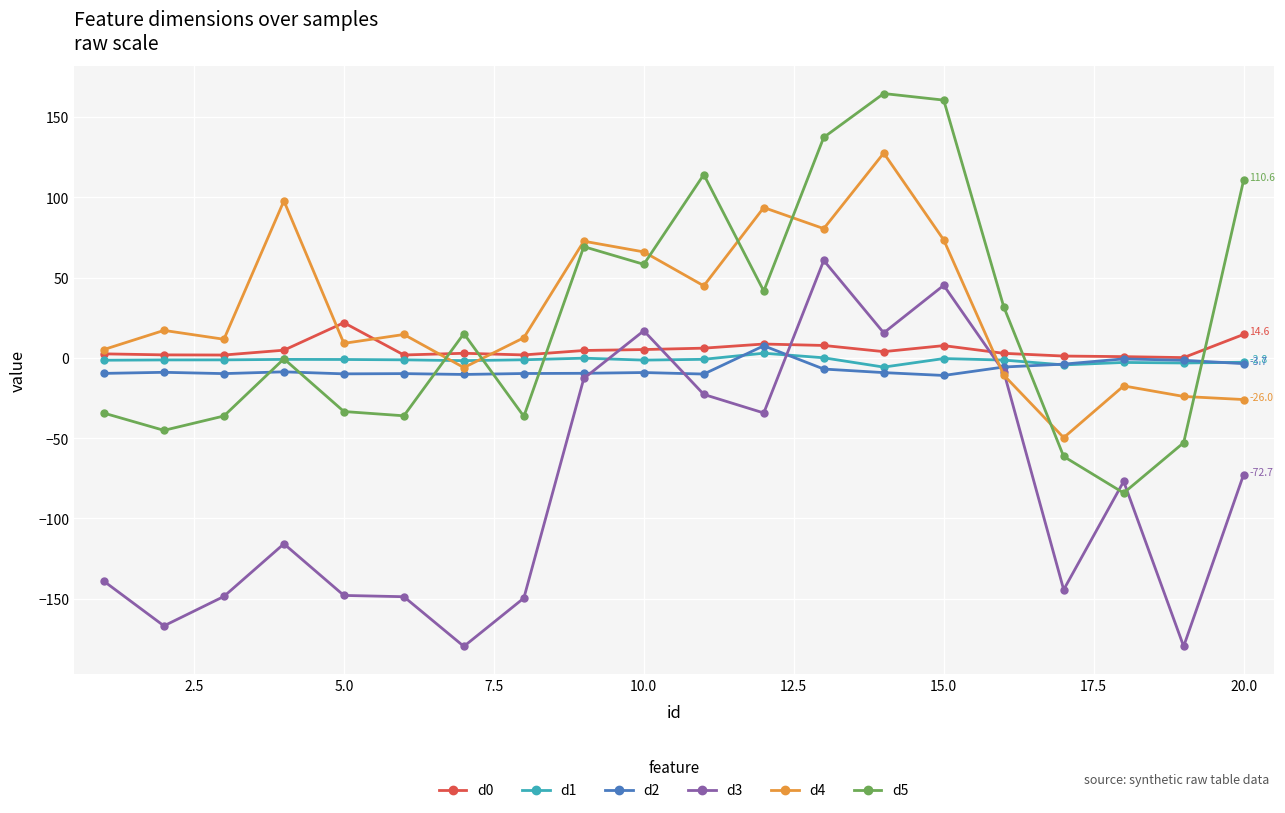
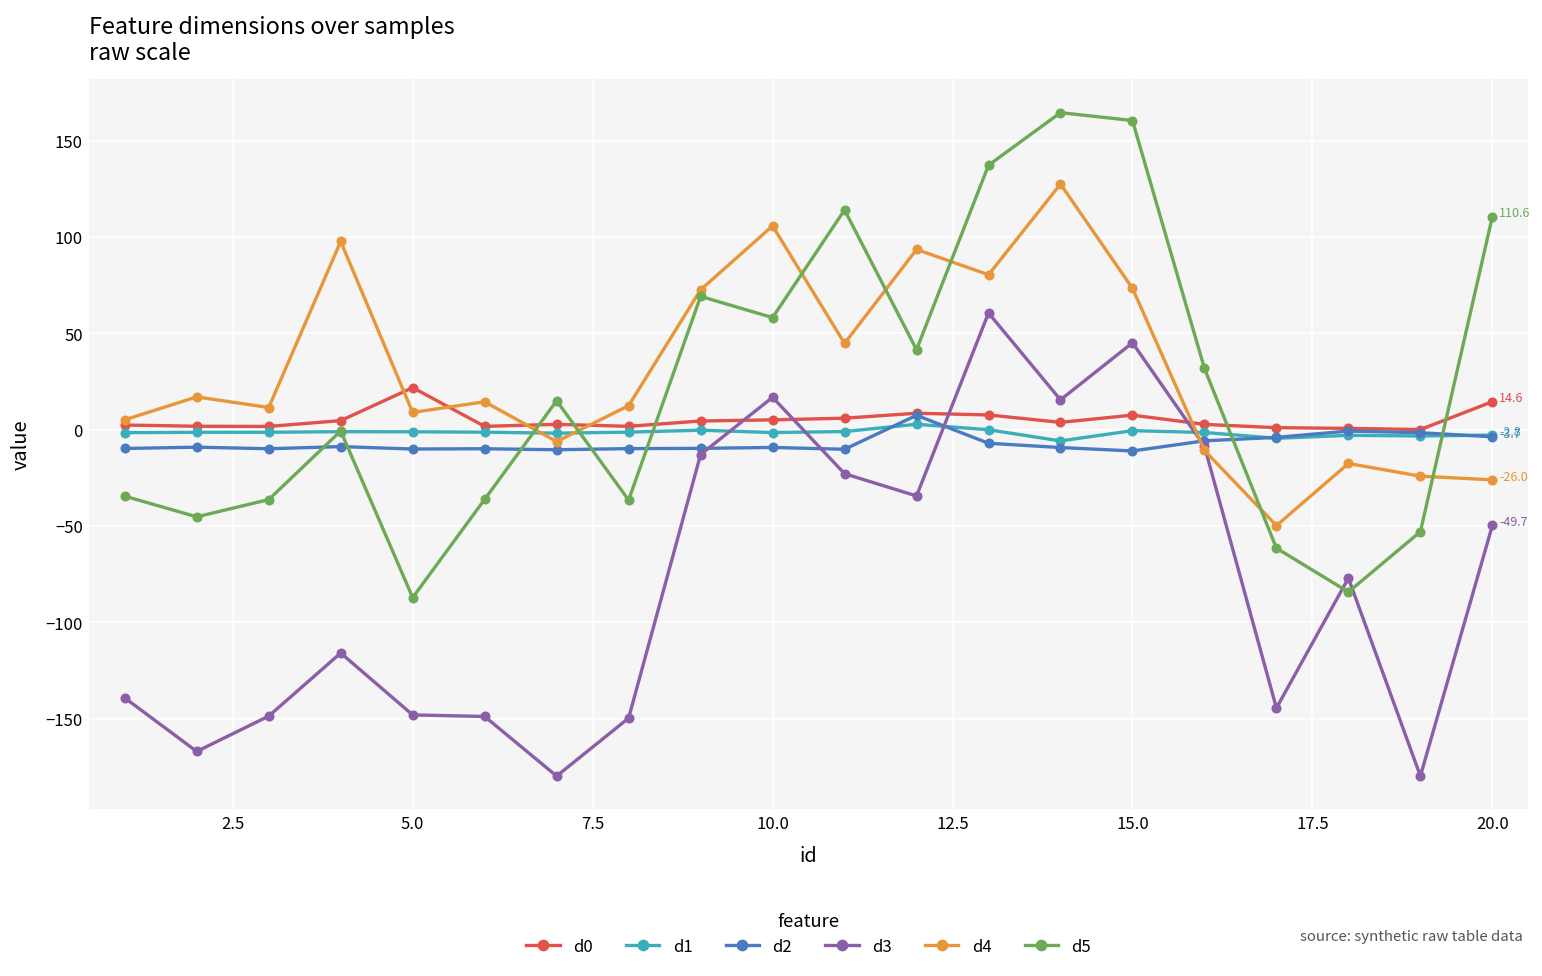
d5, 5.0: -33 -> -87
d4, 10.0: 66 -> 106
d3, 20.0: -72.7 -> -49.7
